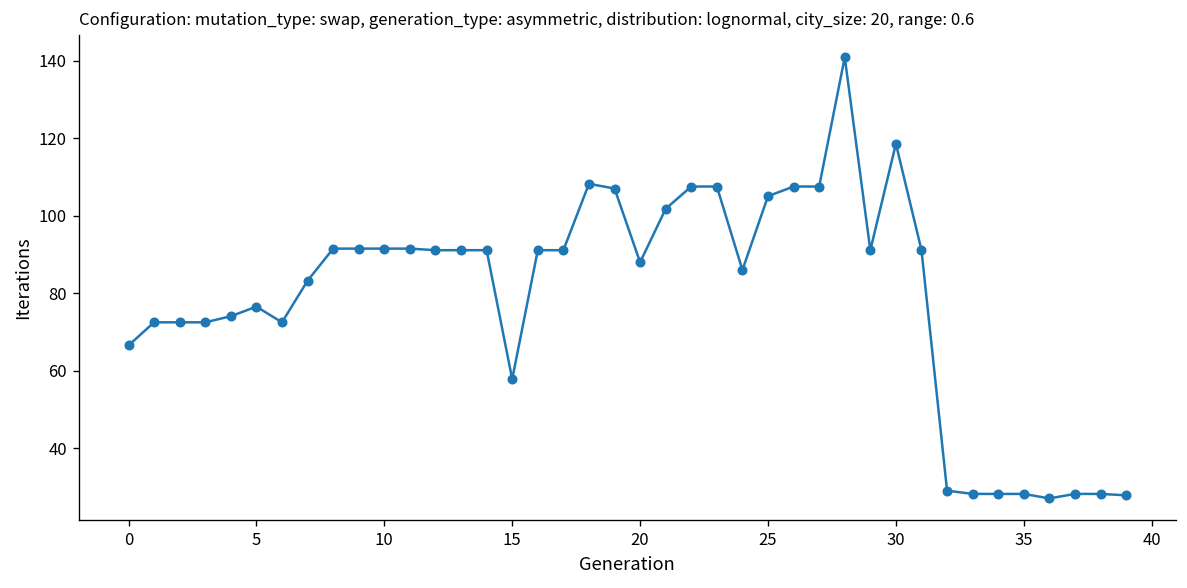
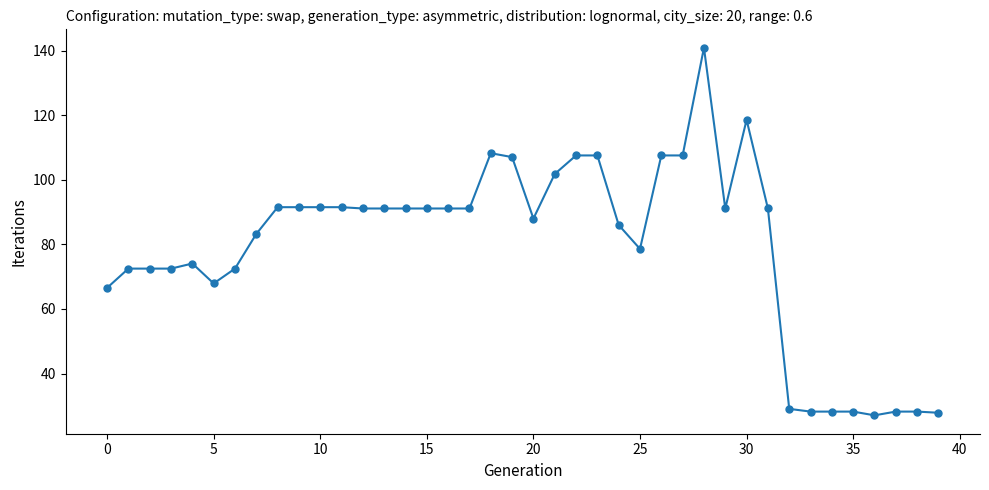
5: 77 -> 68
15: 58 -> 91
25: 105 -> 79
